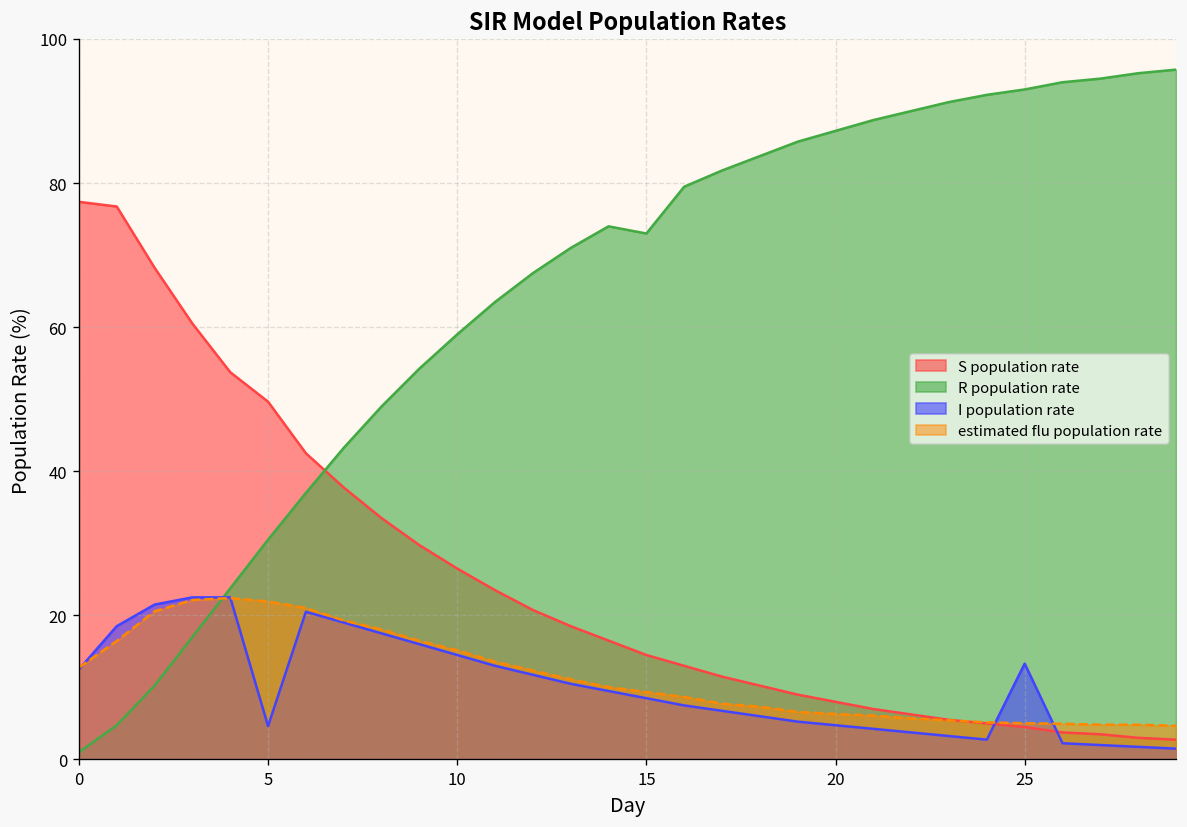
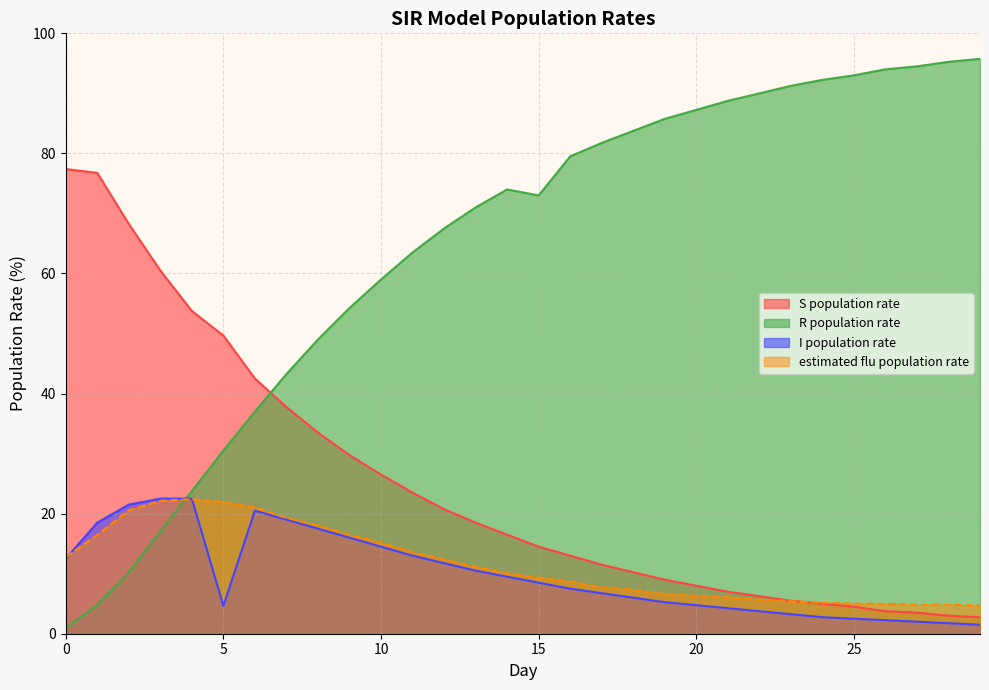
I population rate, 25: 13 -> 3
